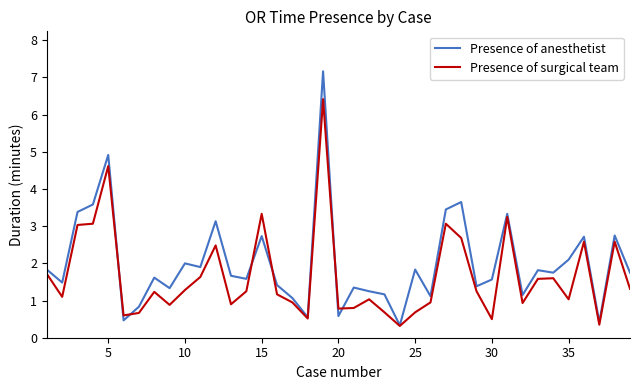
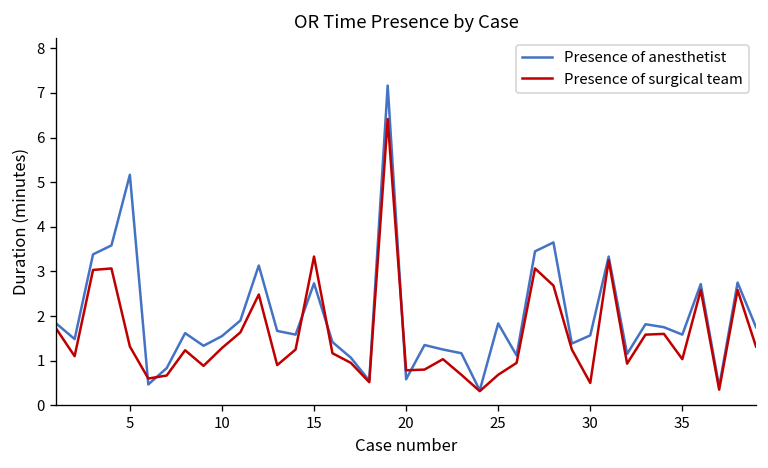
Presence of anesthetist, 5: 4.9 -> 5.2
Presence of surgical team, 5: 4.6 -> 1.3
Presence of anesthetist, 10: 2.0 -> 1.6
Presence of anesthetist, 35: 2.1 -> 1.6
